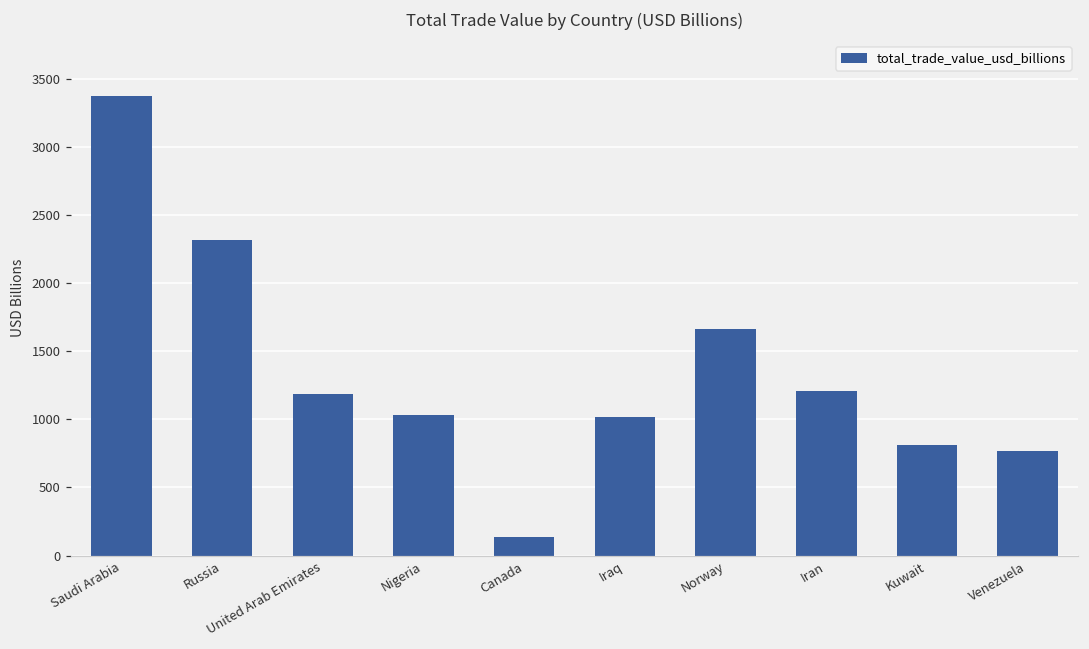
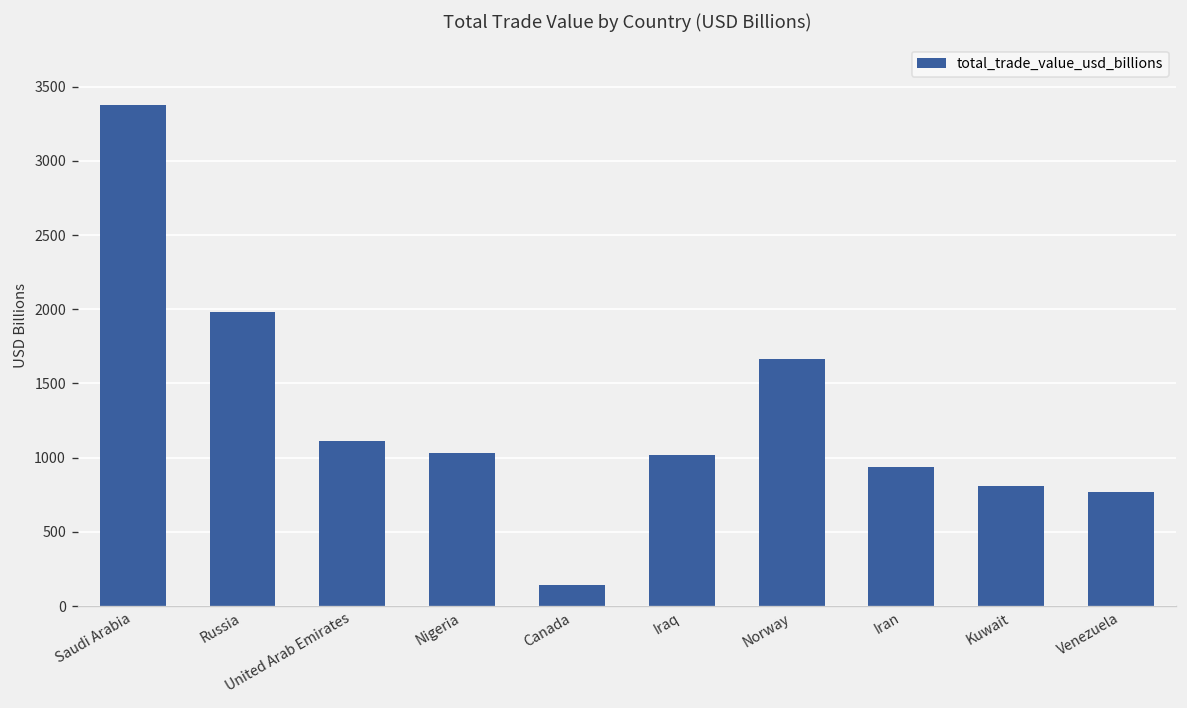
Russia: 2320 -> 1980
United Arab Emirates: 1190 -> 1110
Iran: 1210 -> 940
